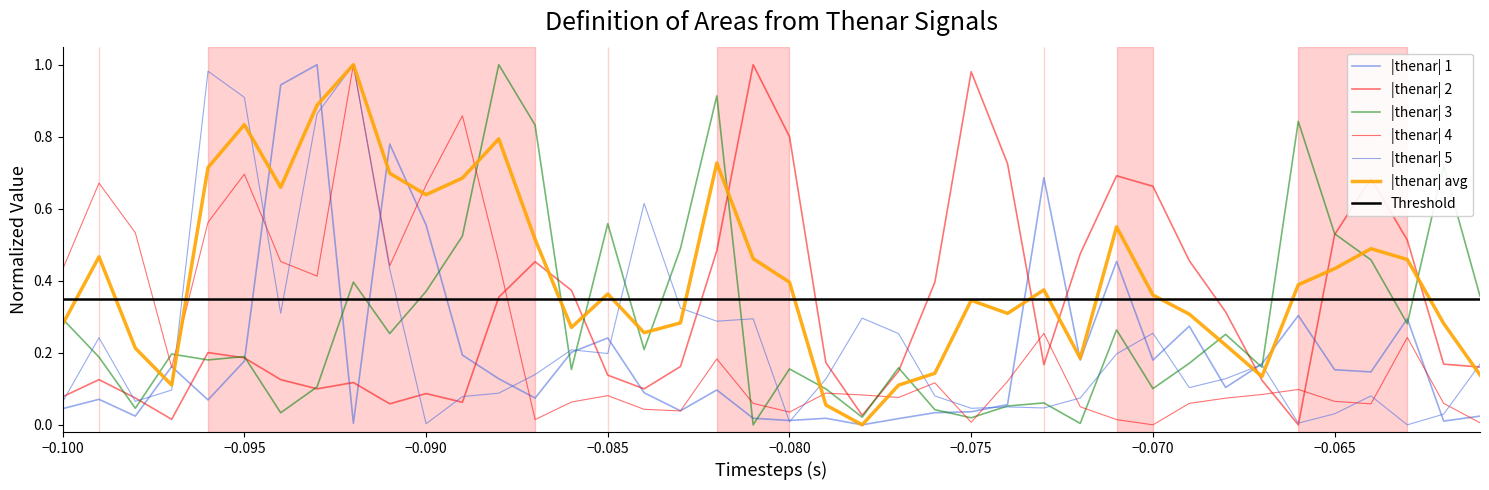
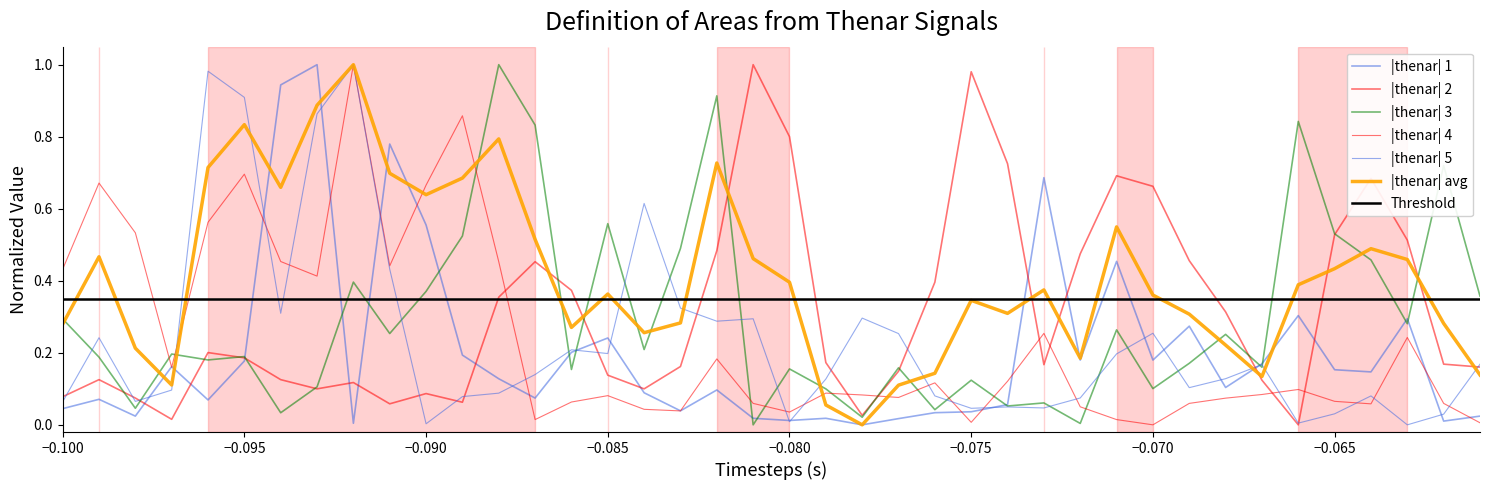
|thenar| 3, −0.075: 0.02 -> 0.12
